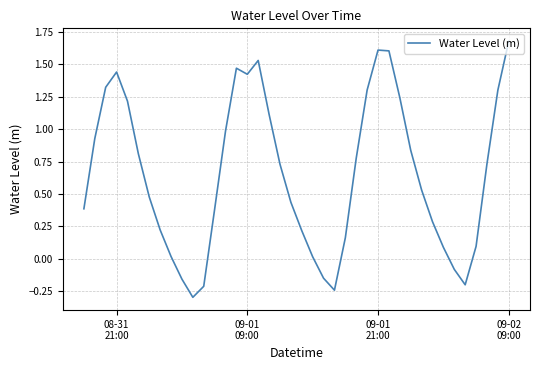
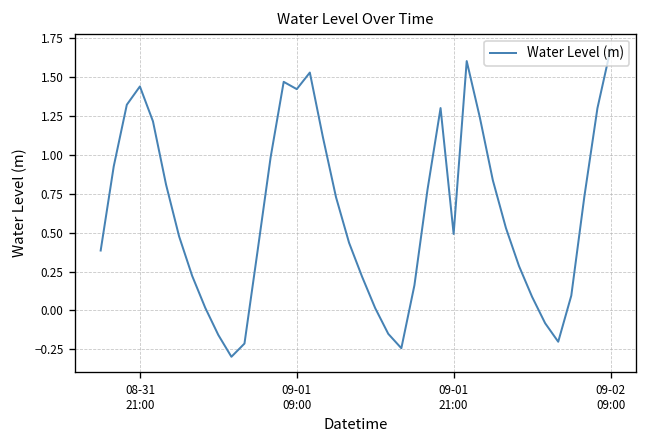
09-01 21:00: 1.61 -> 0.49
